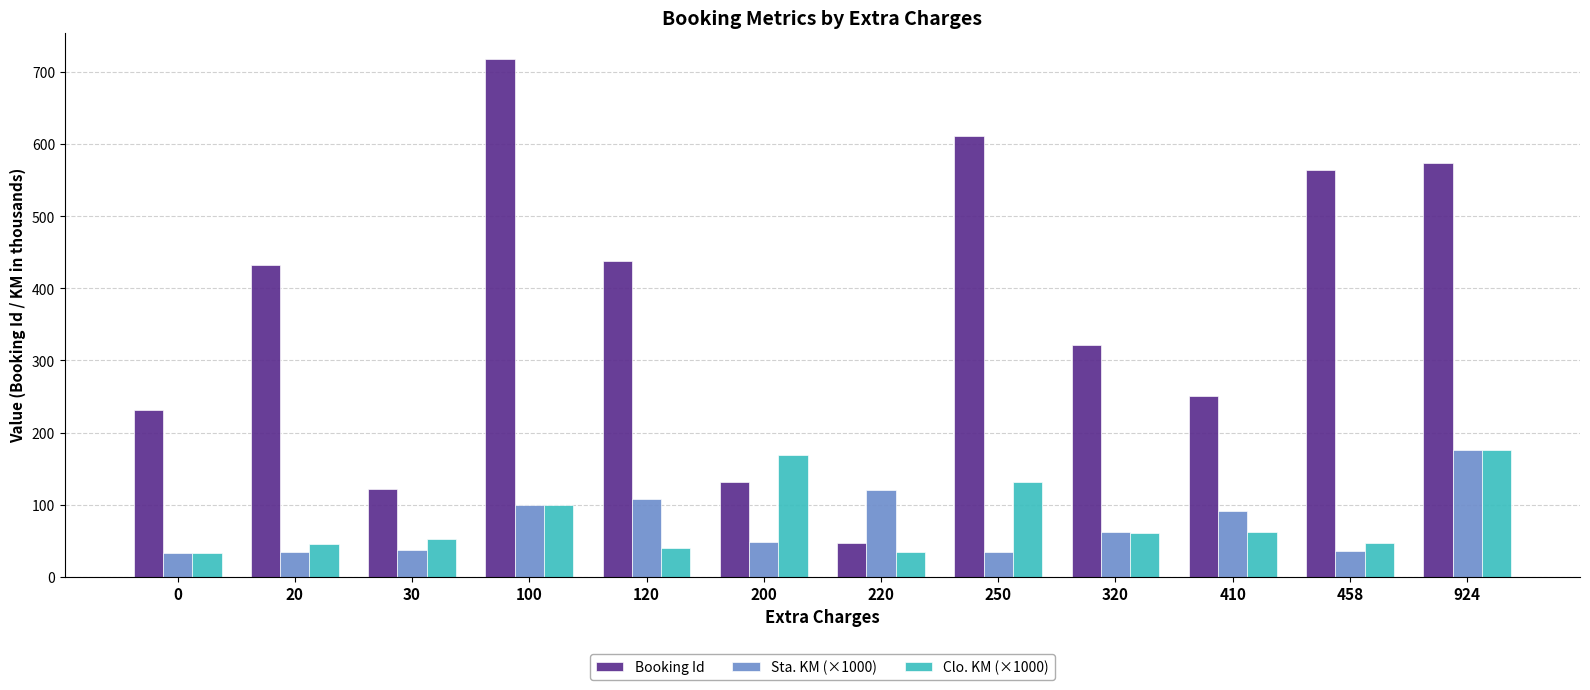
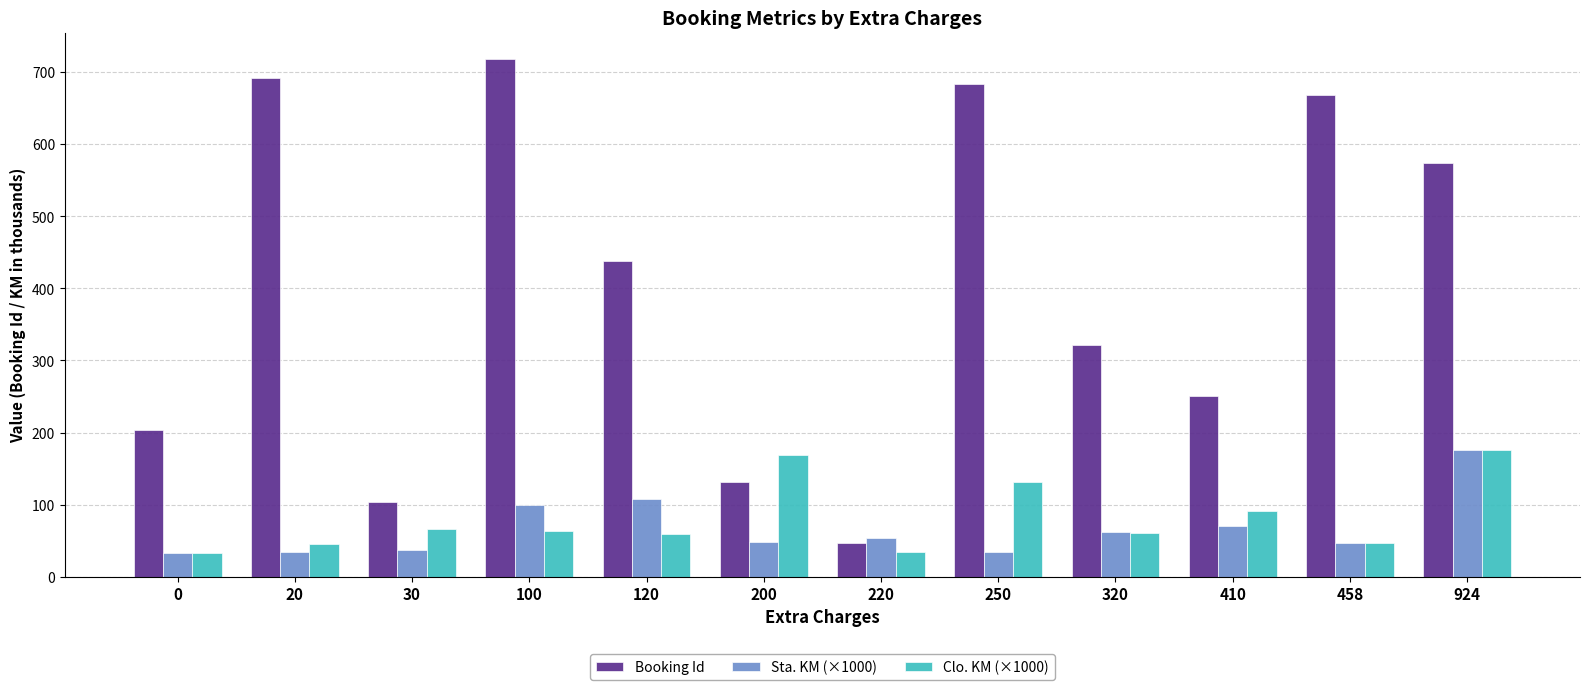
Booking Id, 0: 230 -> 200
Booking Id, 20: 430 -> 690
Booking Id, 30: 120 -> 100
Clo. KM (×1000), 30: 50 -> 70
Clo. KM (×1000), 100: 100 -> 60
Clo. KM (×1000), 120: 40 -> 60
Sta. KM (×1000), 220: 120 -> 50
Booking Id, 250: 610 -> 680
Sta. KM (×1000), 410: 90 -> 70
Clo. KM (×1000), 410: 60 -> 90
Booking Id, 458: 560 -> 670
Sta. KM (×1000), 458: 40 -> 50
